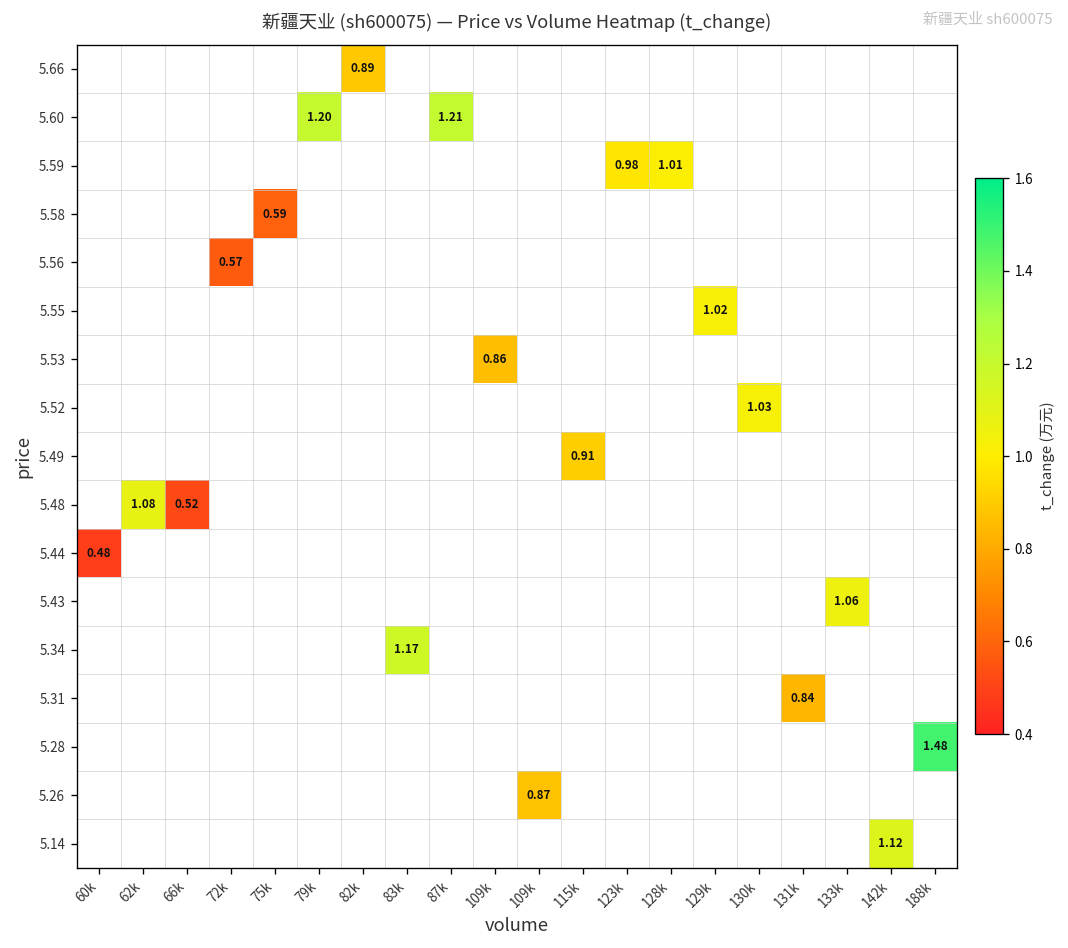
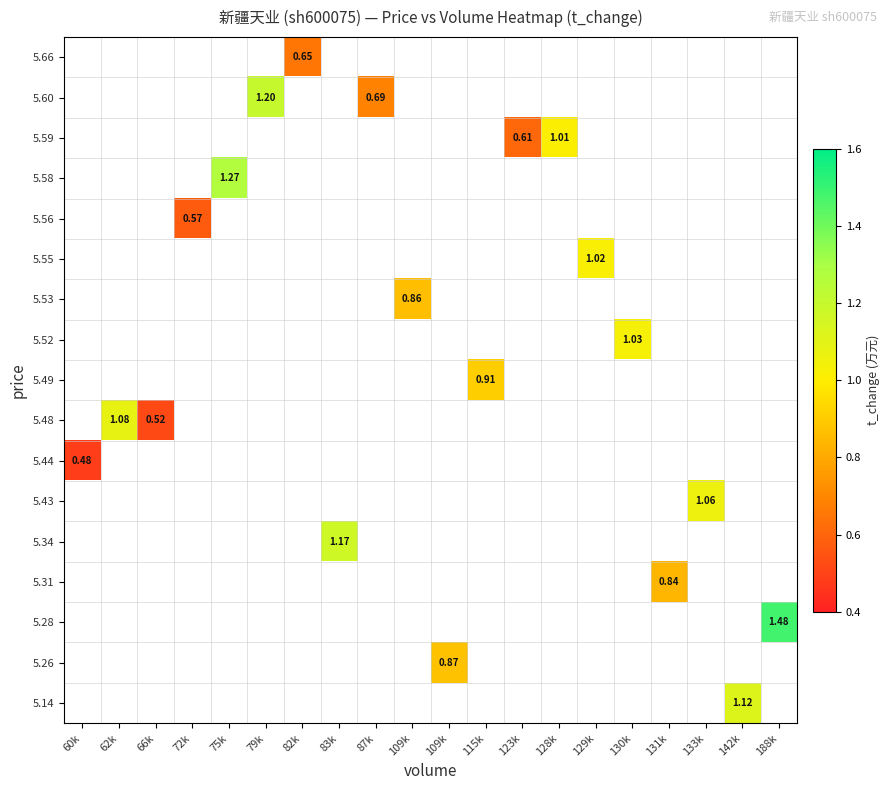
5.66, 82k: 0.89 -> 0.65
5.60, 87k: 1.21 -> 0.69
5.59, 123k: 0.98 -> 0.61
5.58, 75k: 0.59 -> 1.27
